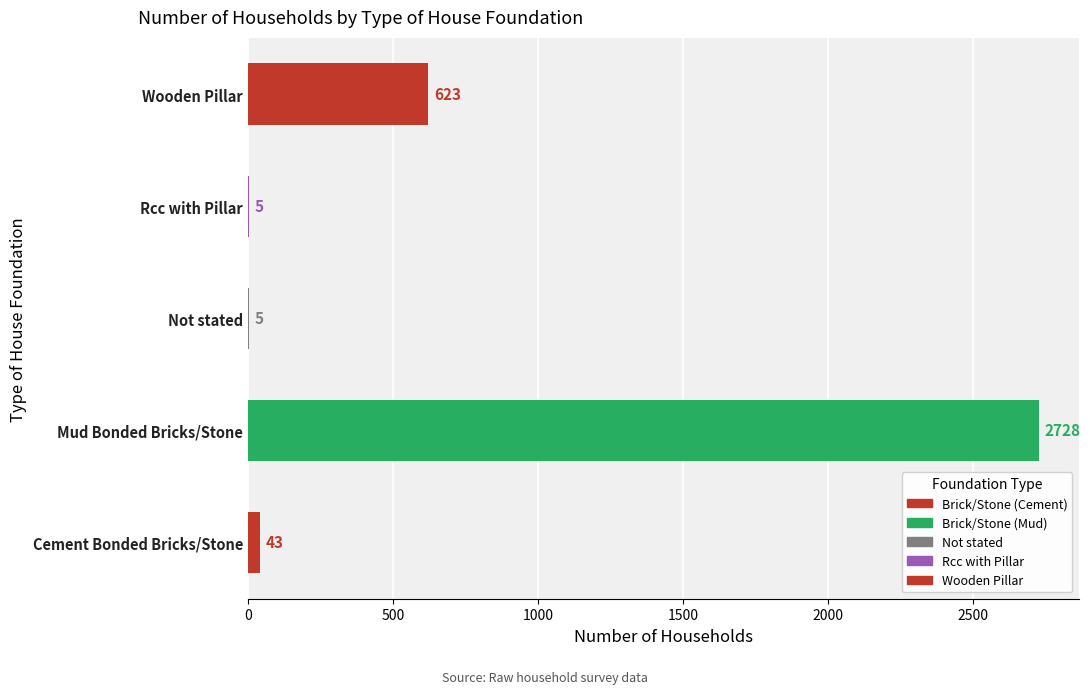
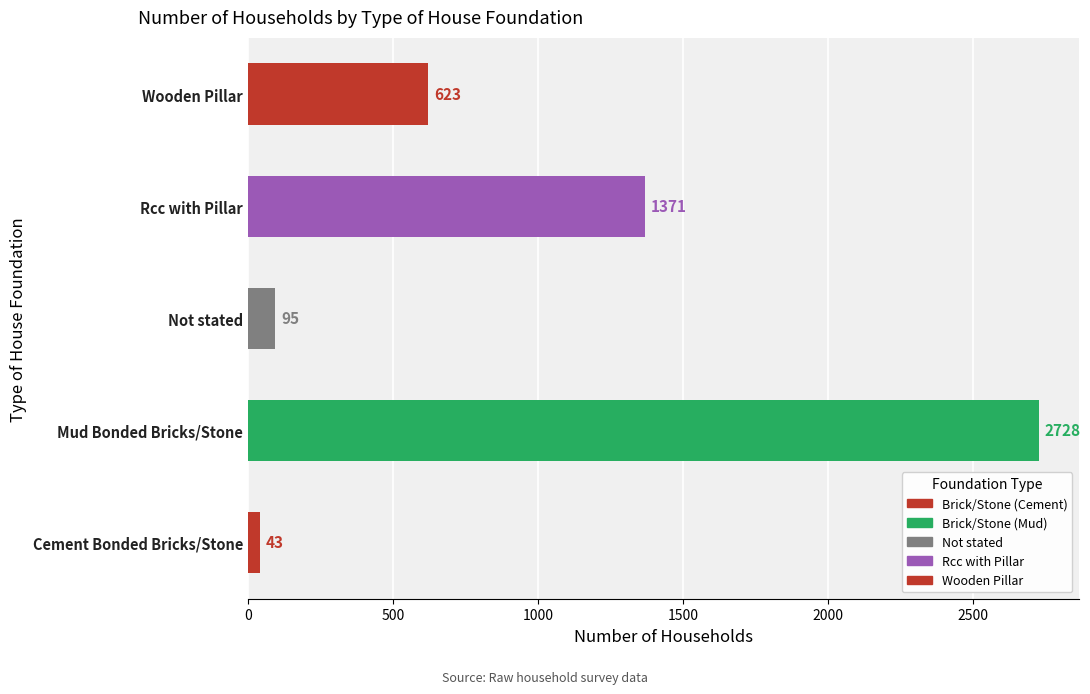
Rcc with Pillar: 5 -> 1371
Not stated: 5 -> 95
